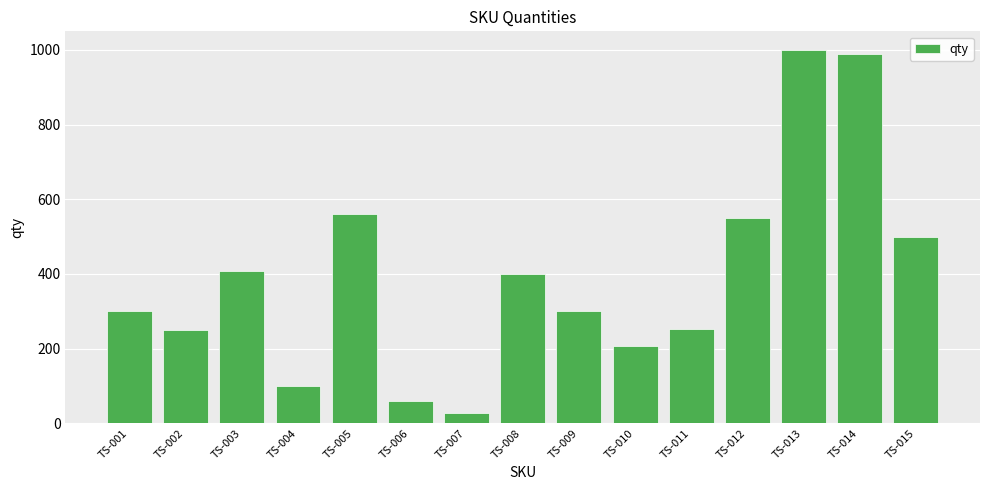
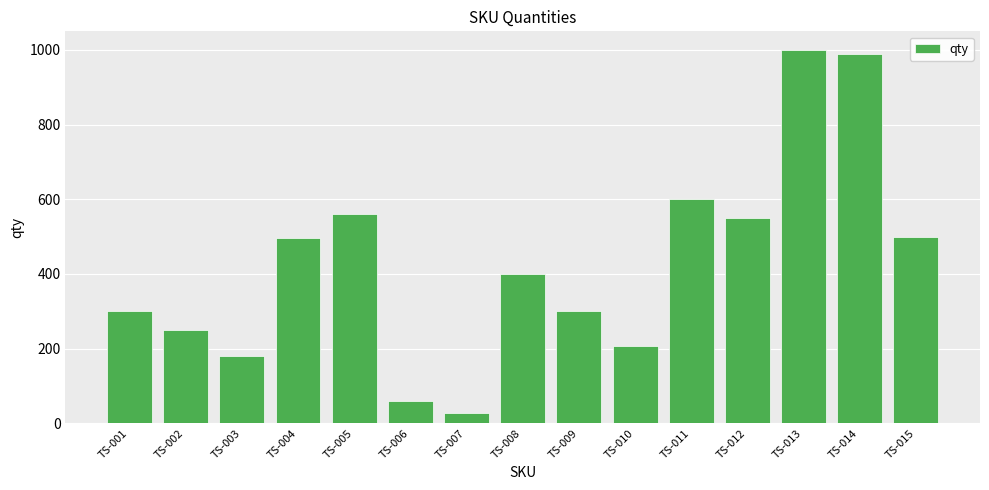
TS-003: 410 -> 180
TS-004: 100 -> 500
TS-011: 250 -> 600
